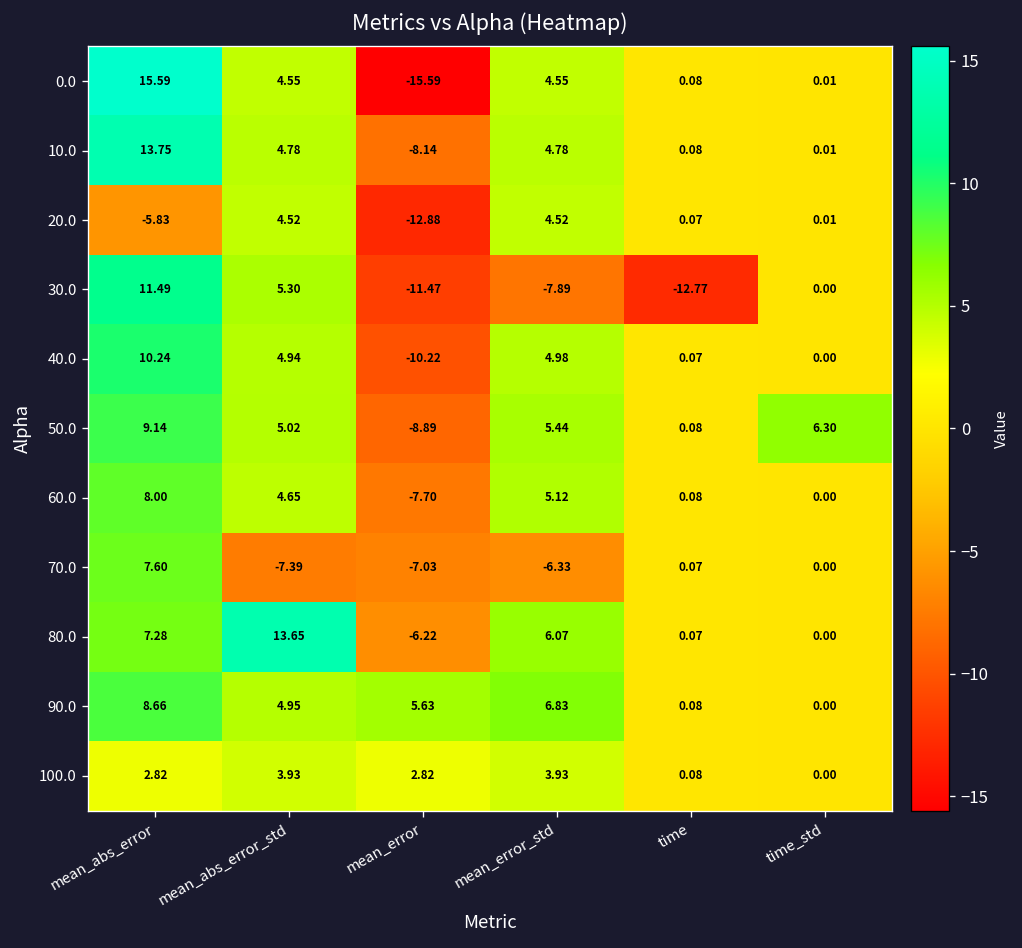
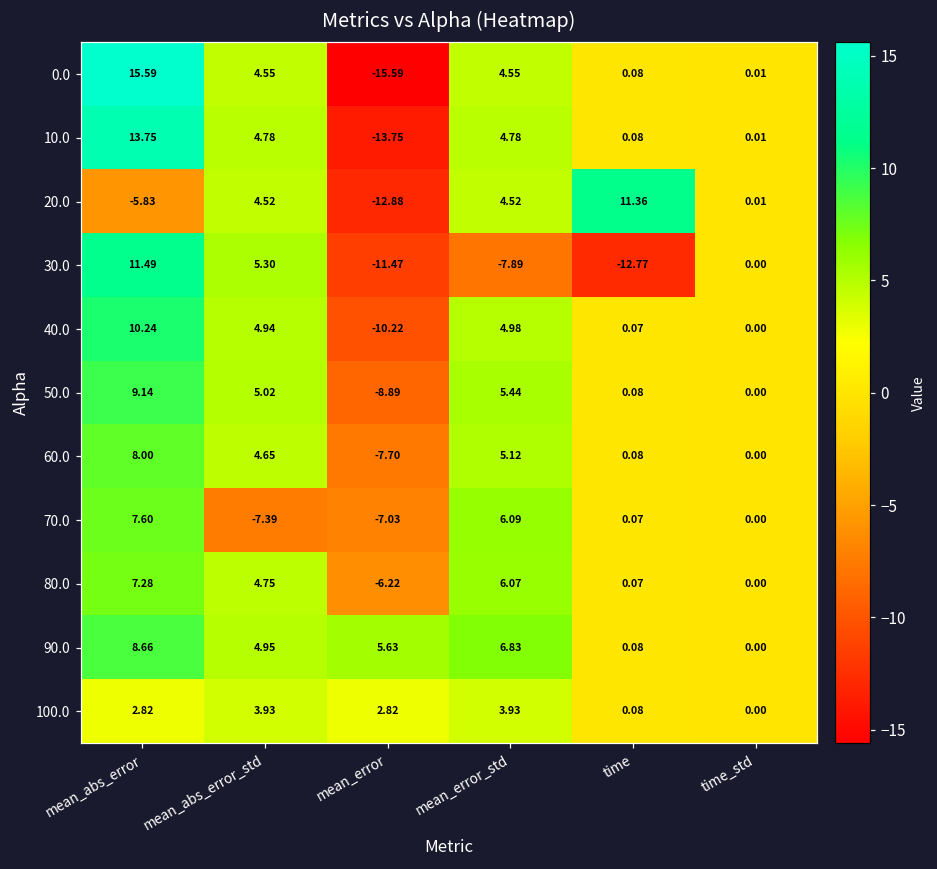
10.0, mean_error: -8.14 -> -13.75
20.0, time: 0.07 -> 11.36
50.0, time_std: 6.30 -> 0.00
70.0, mean_error_std: -6.33 -> 6.09
80.0, mean_abs_error_std: 13.65 -> 4.75
